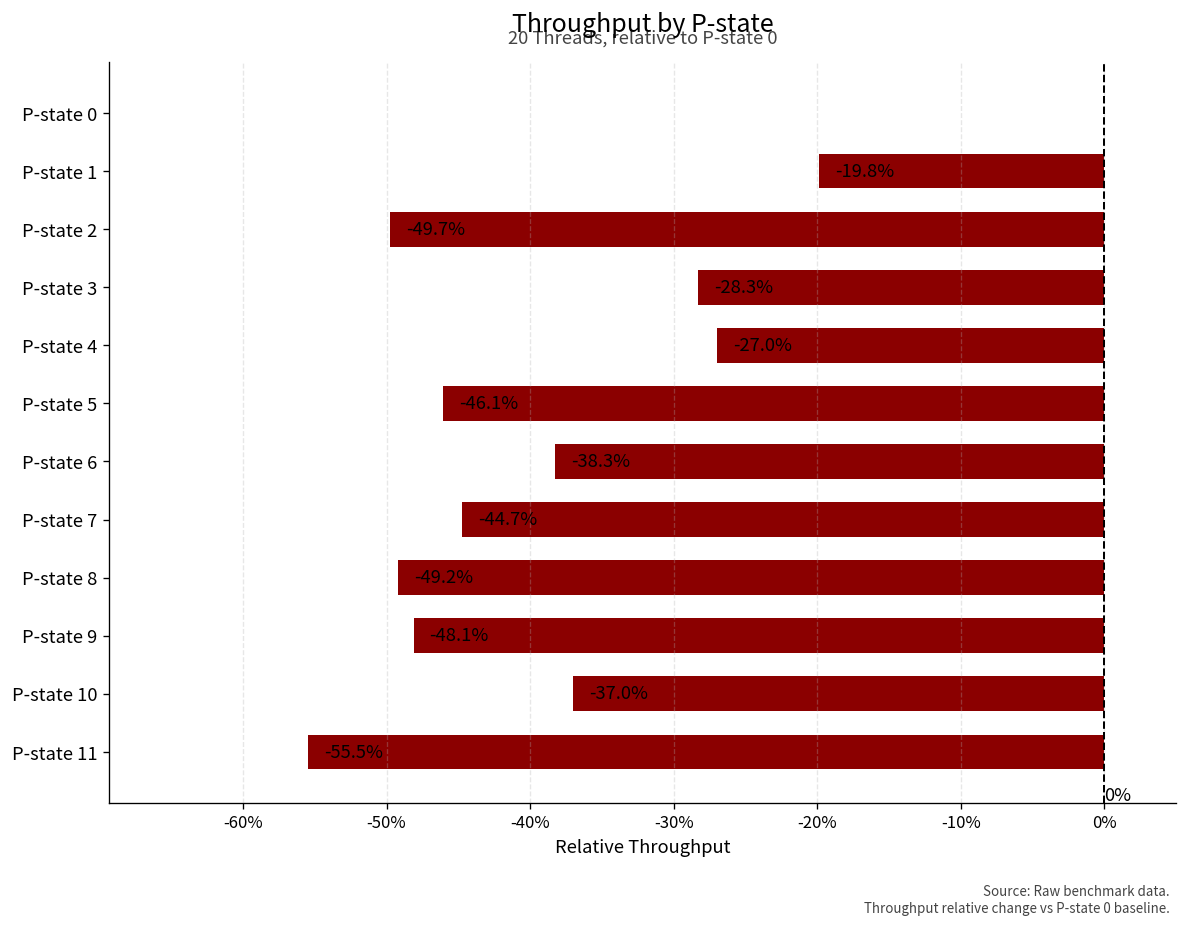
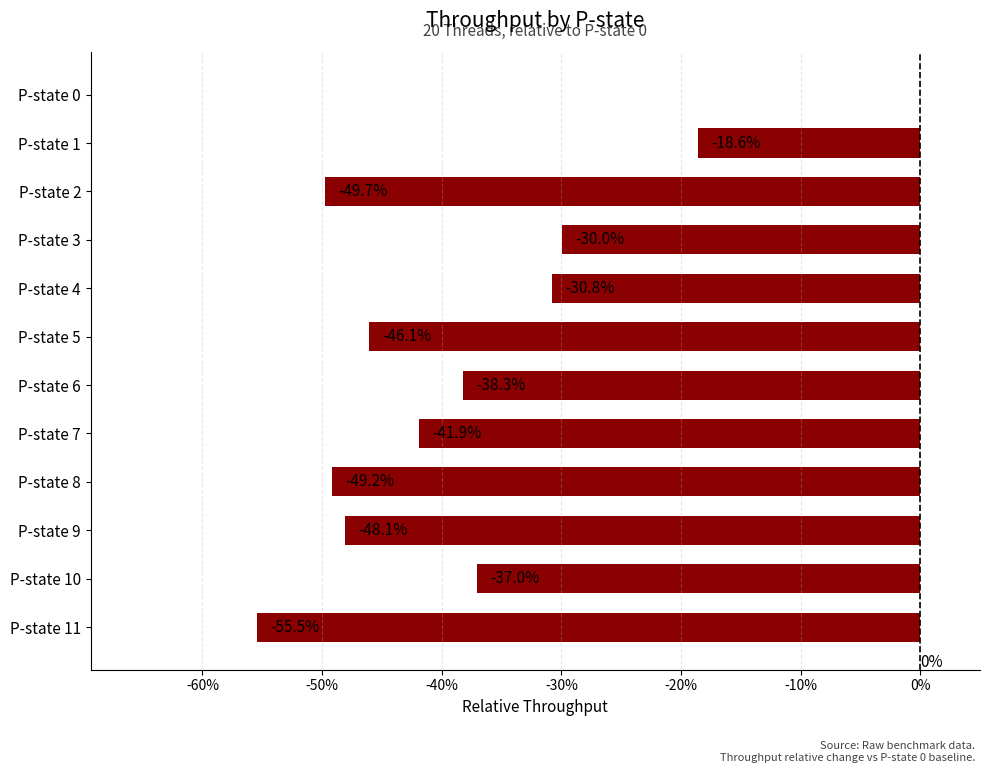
P-state 1: -19.8% -> -18.6%
P-state 3: -28.3% -> -30.0%
P-state 4: -27.0% -> -30.8%
P-state 7: -44.7% -> -41.9%
